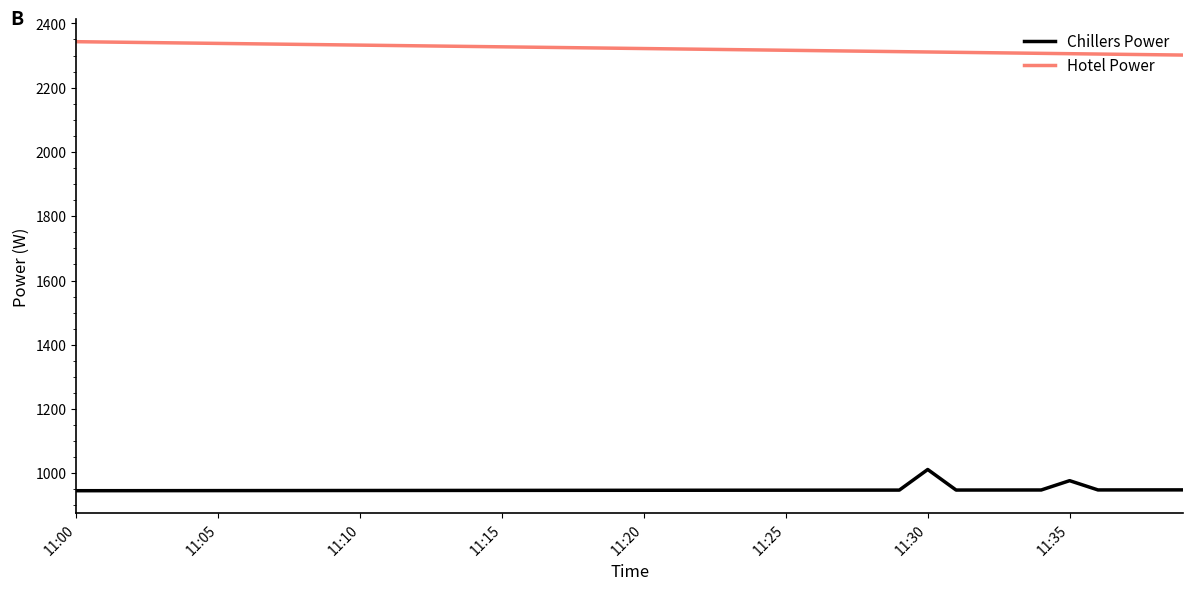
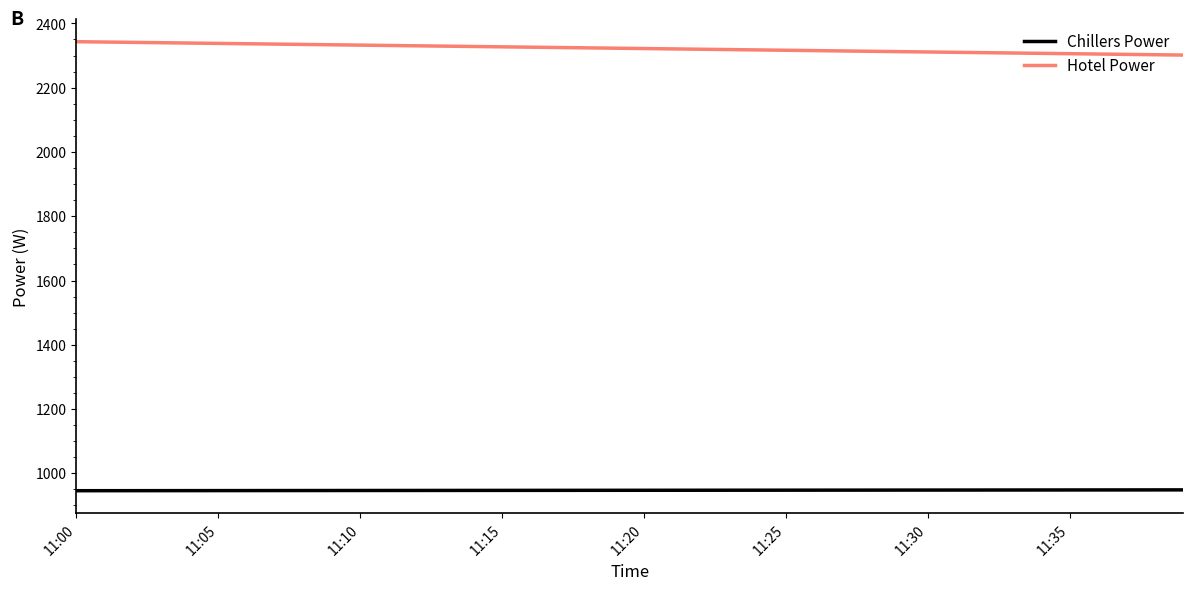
Chillers Power, 11:30: 1010 -> 950
Chillers Power, 11:35: 980 -> 950
